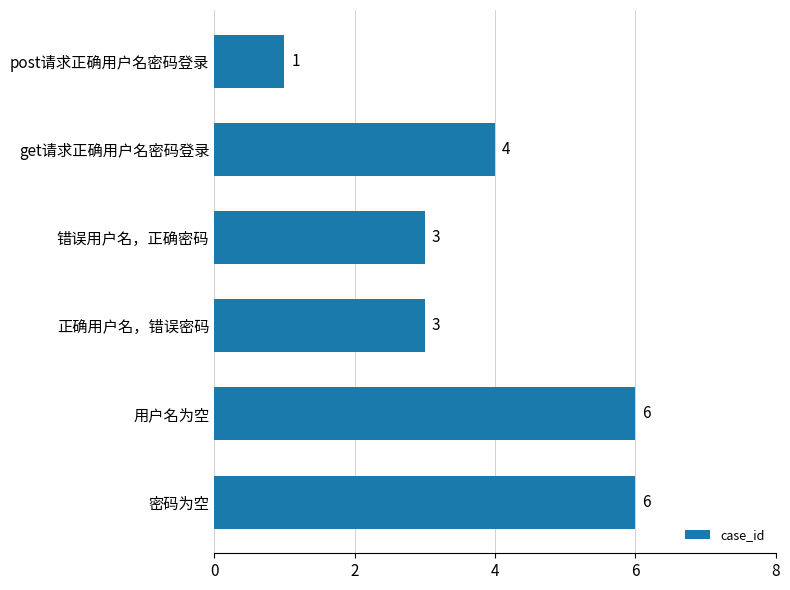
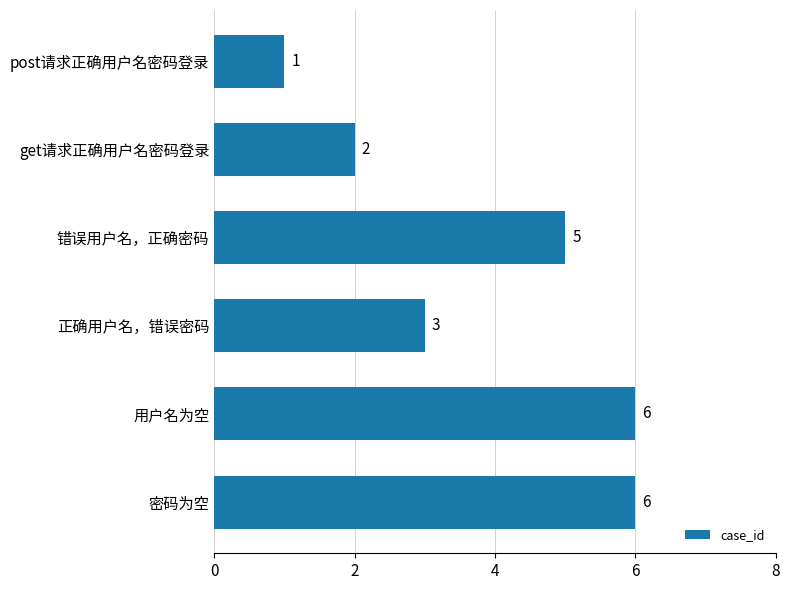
get请求正确用户名密码登录: 4 -> 2
错误用户名，正确密码: 3 -> 5
